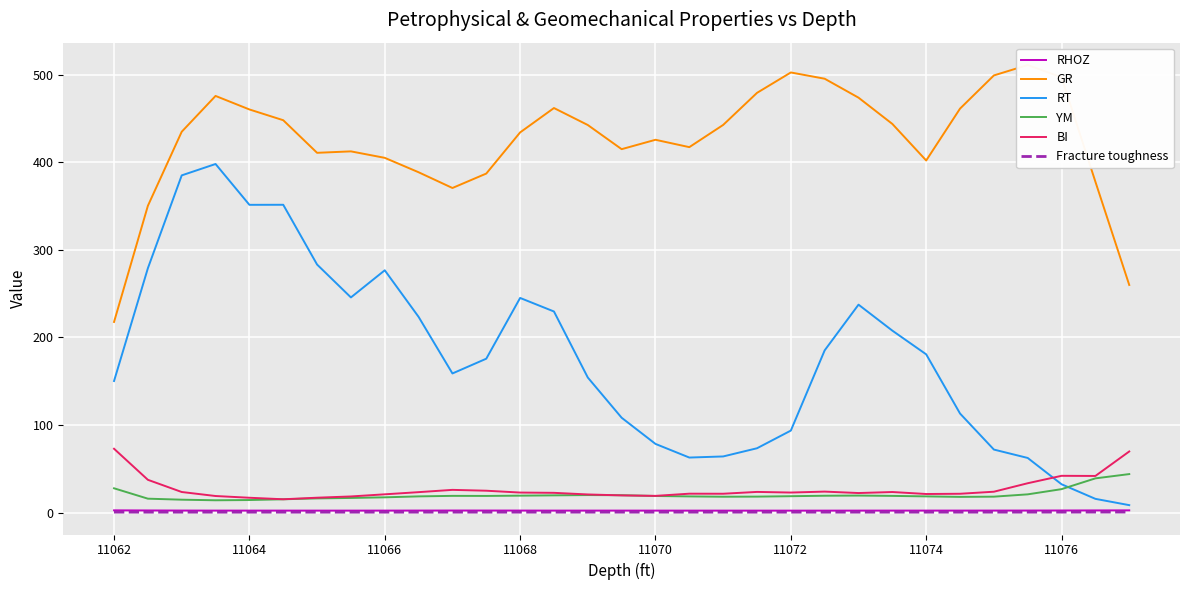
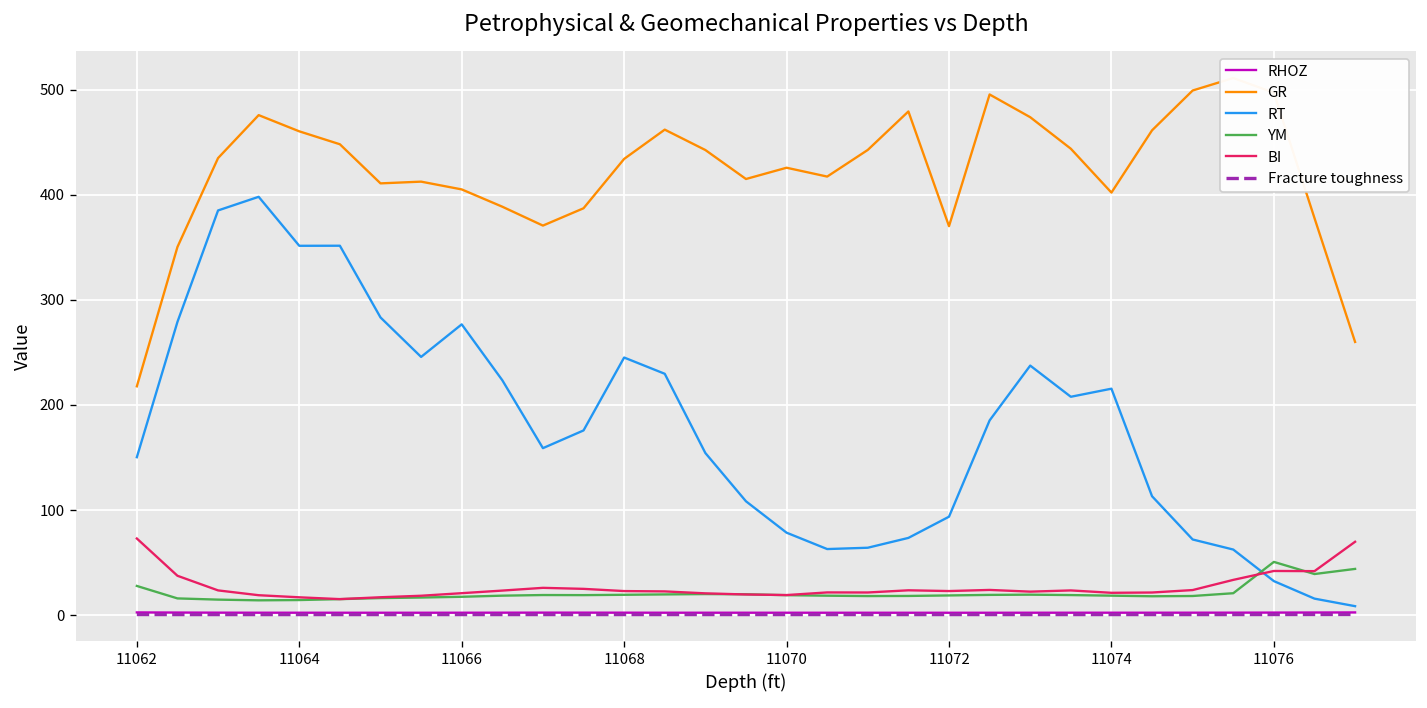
GR, 11072: 500 -> 370
RT, 11074: 180 -> 220
YM, 11076: 30 -> 50
